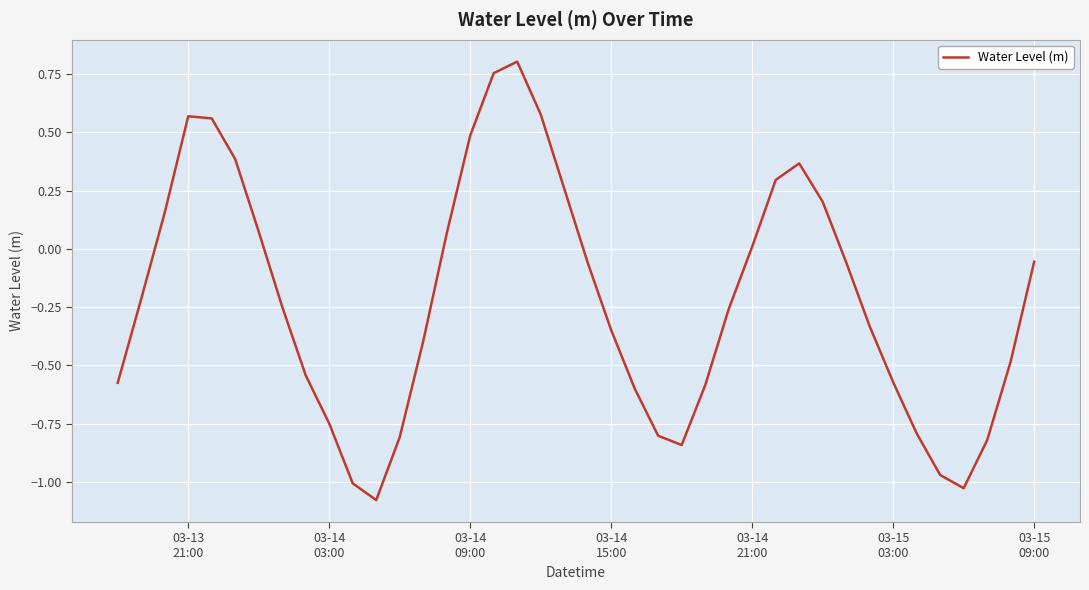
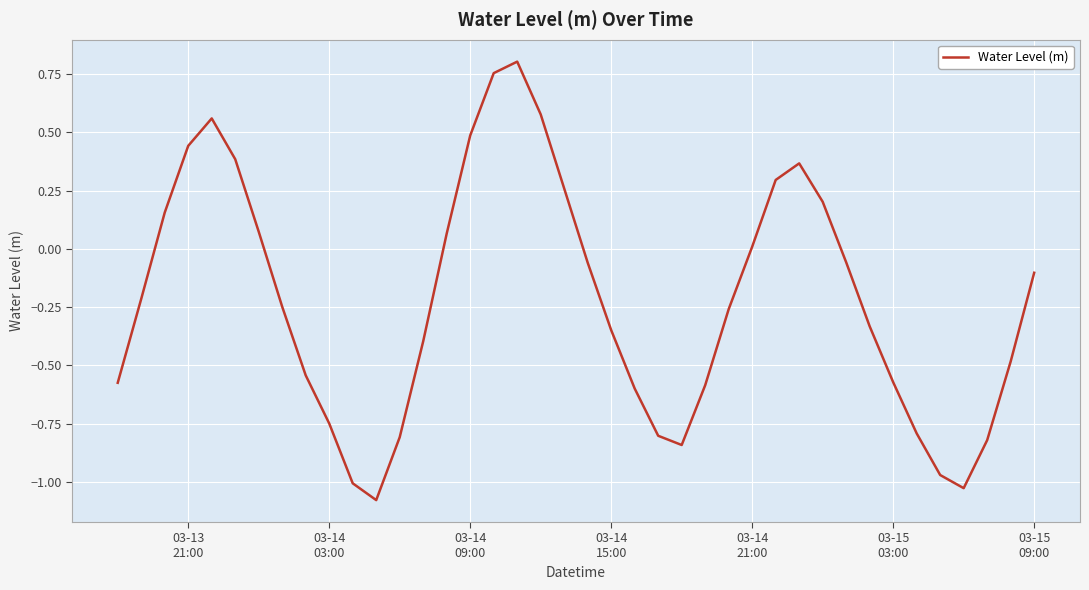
03-13 21:00: 0.57 -> 0.44
03-15 09:00: -0.06 -> -0.10
